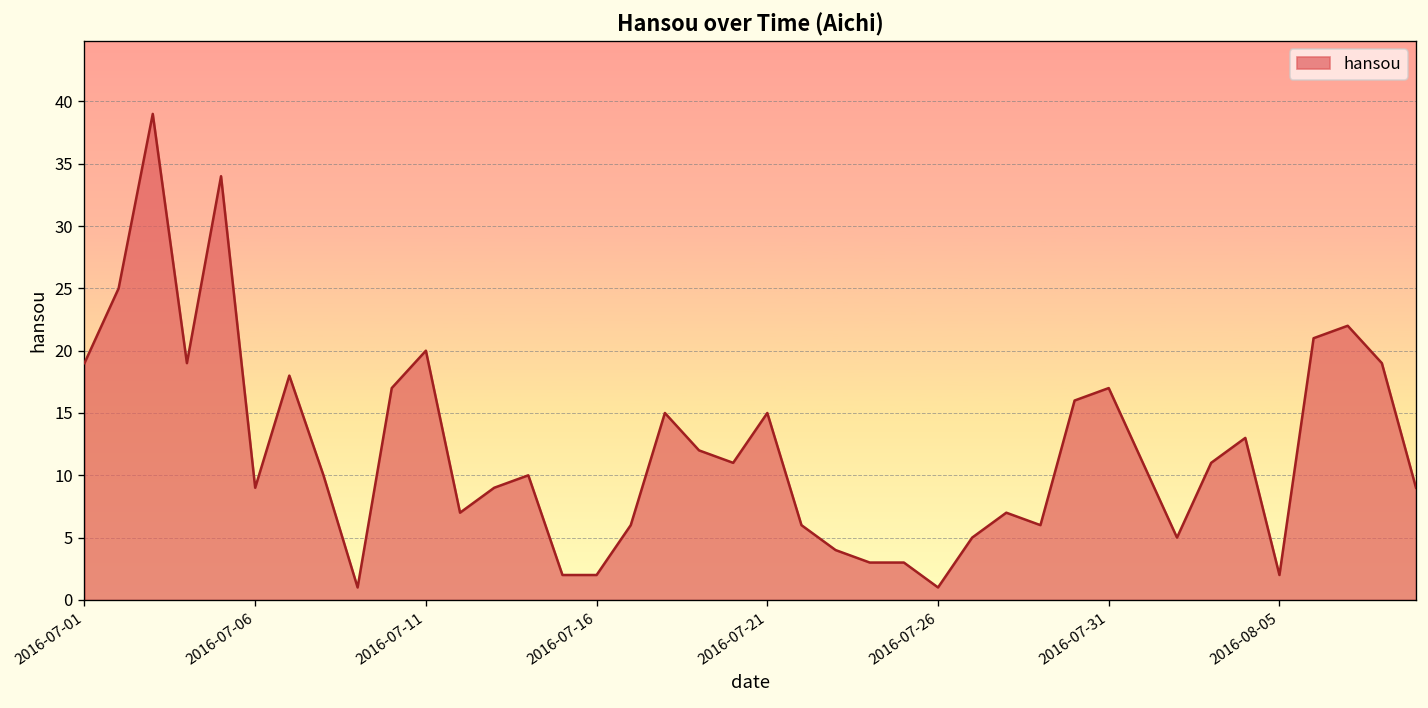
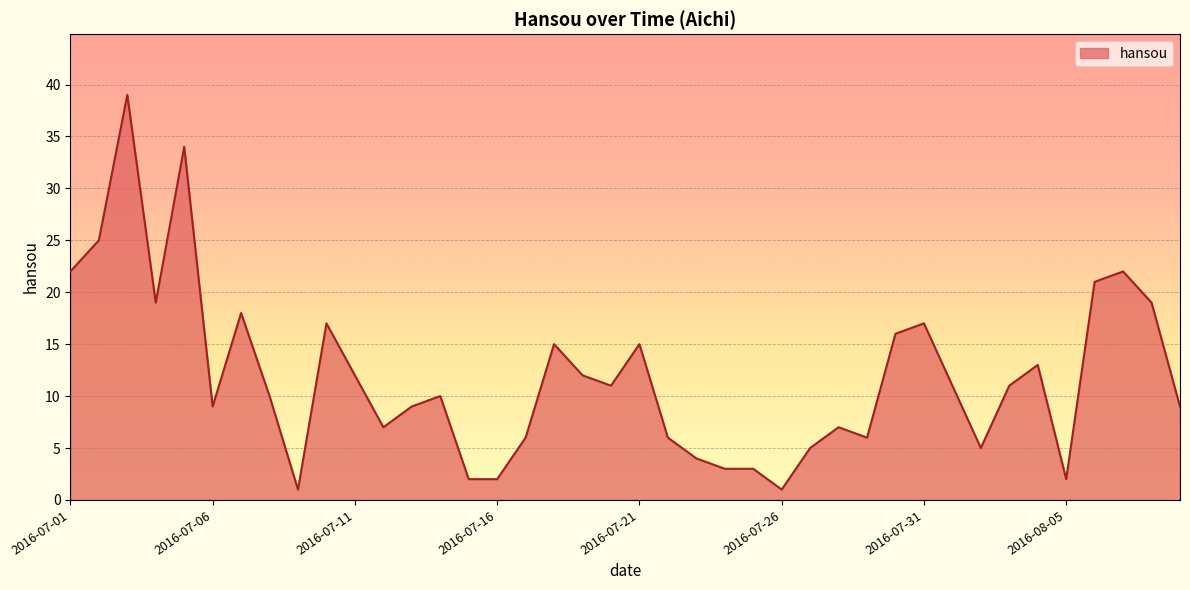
2016-07-01: 19 -> 22
2016-07-11: 20 -> 12
